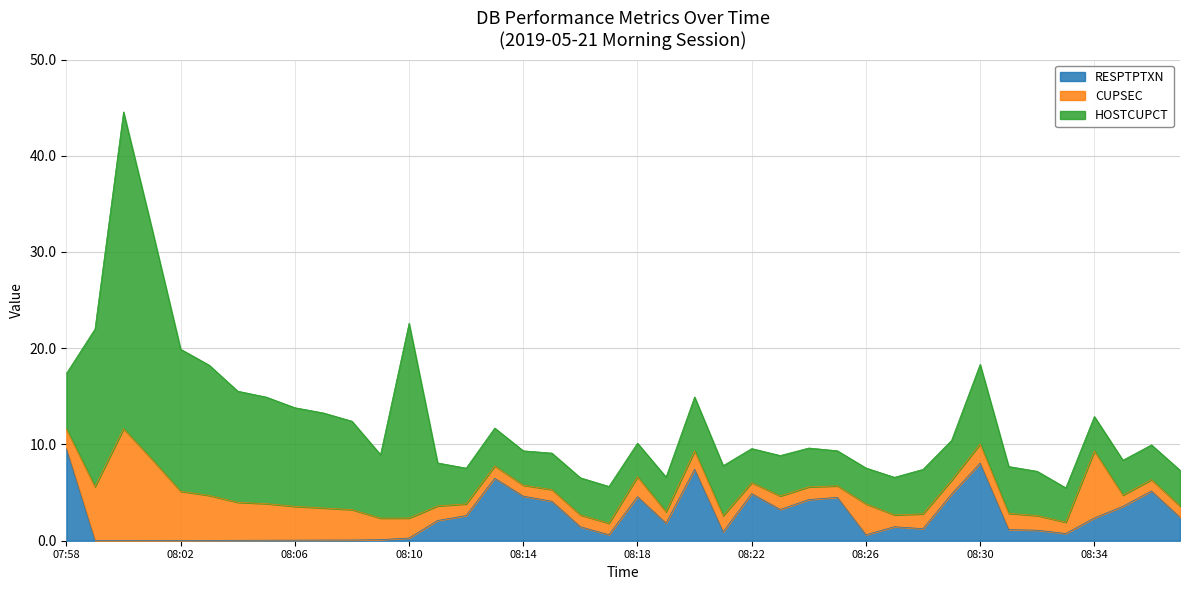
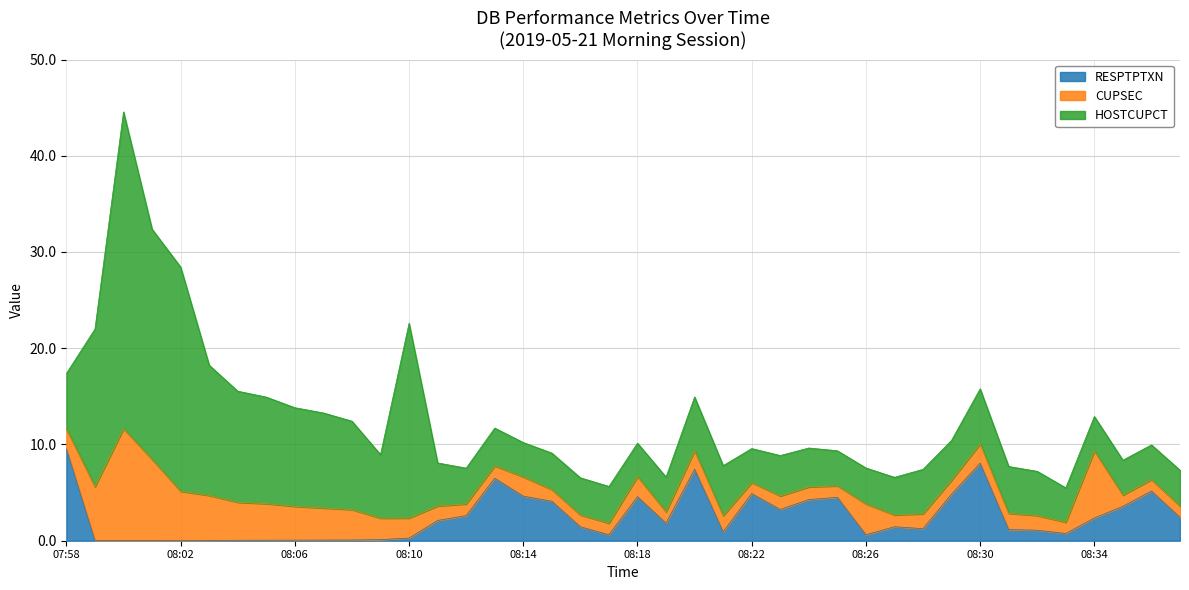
HOSTCUPCT, 08:02: 15 -> 23
CUPSEC, 08:14: 1 -> 2
HOSTCUPCT, 08:30: 8 -> 6
